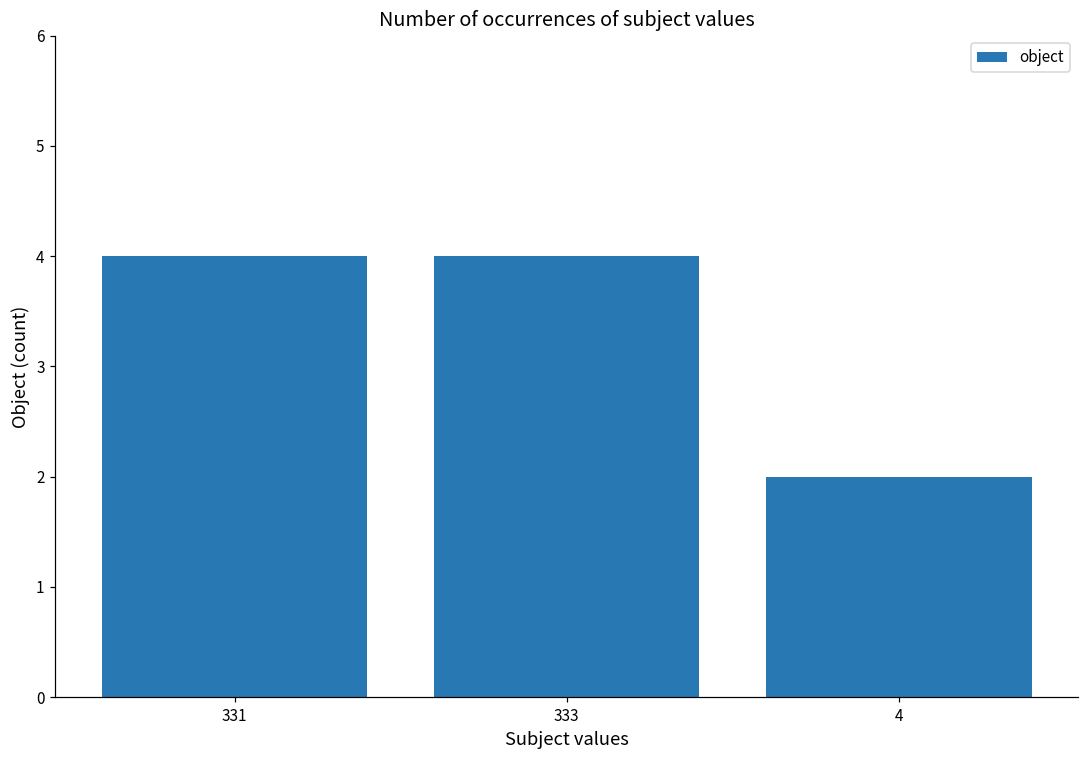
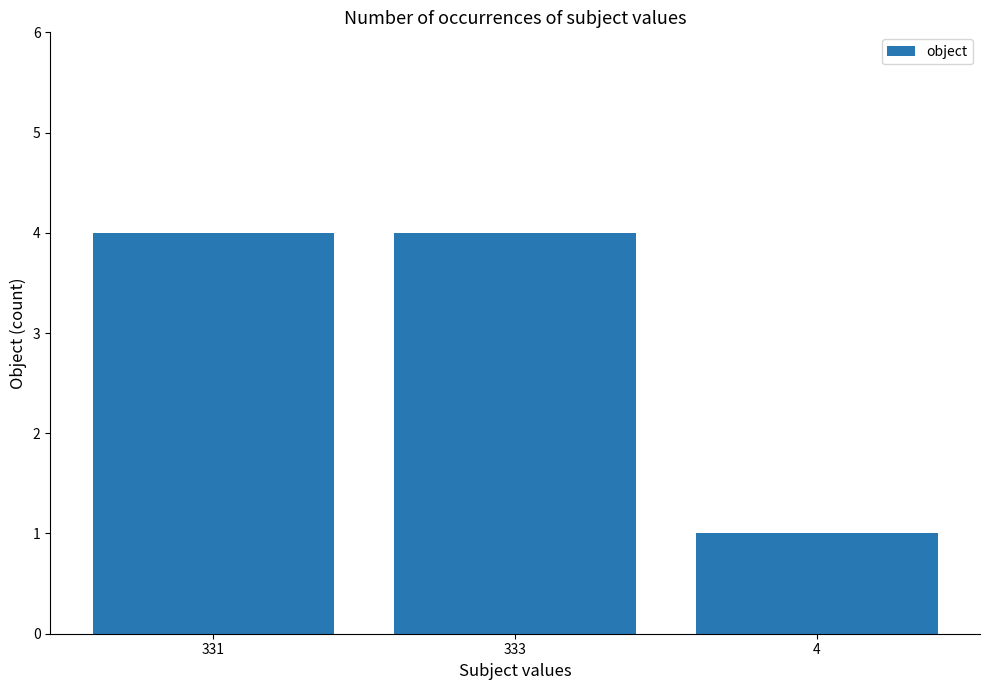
4: 2 -> 1
